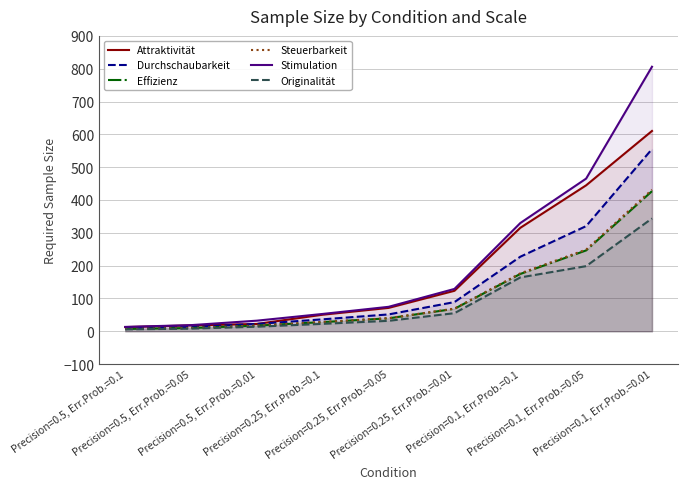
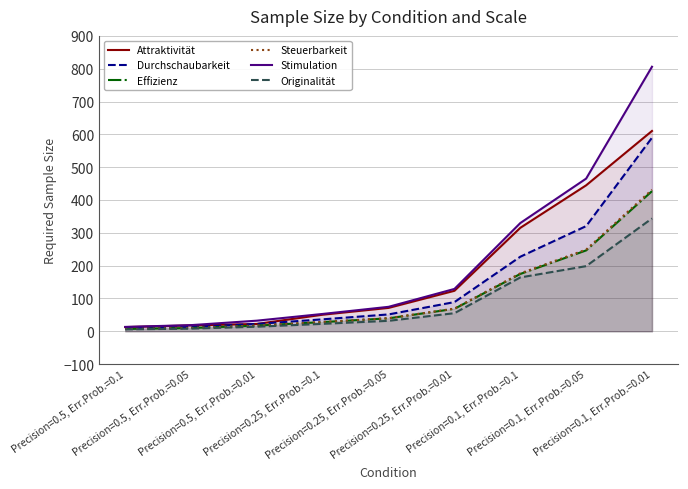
Durchschaubarkeit, Precision=0.1, Err.Prob.=0.01: 560 -> 590
